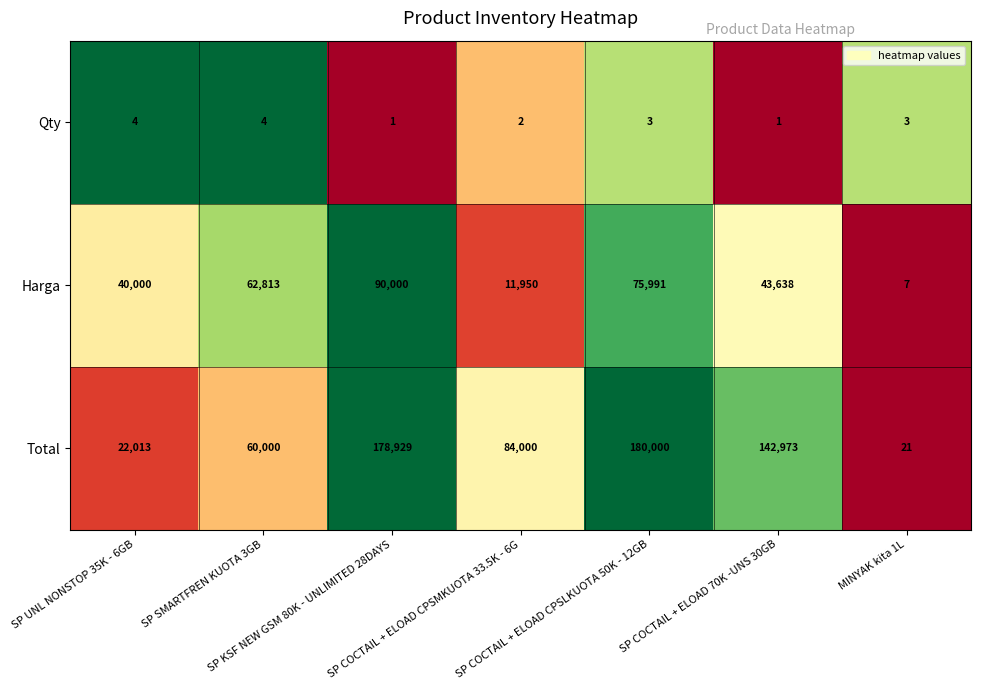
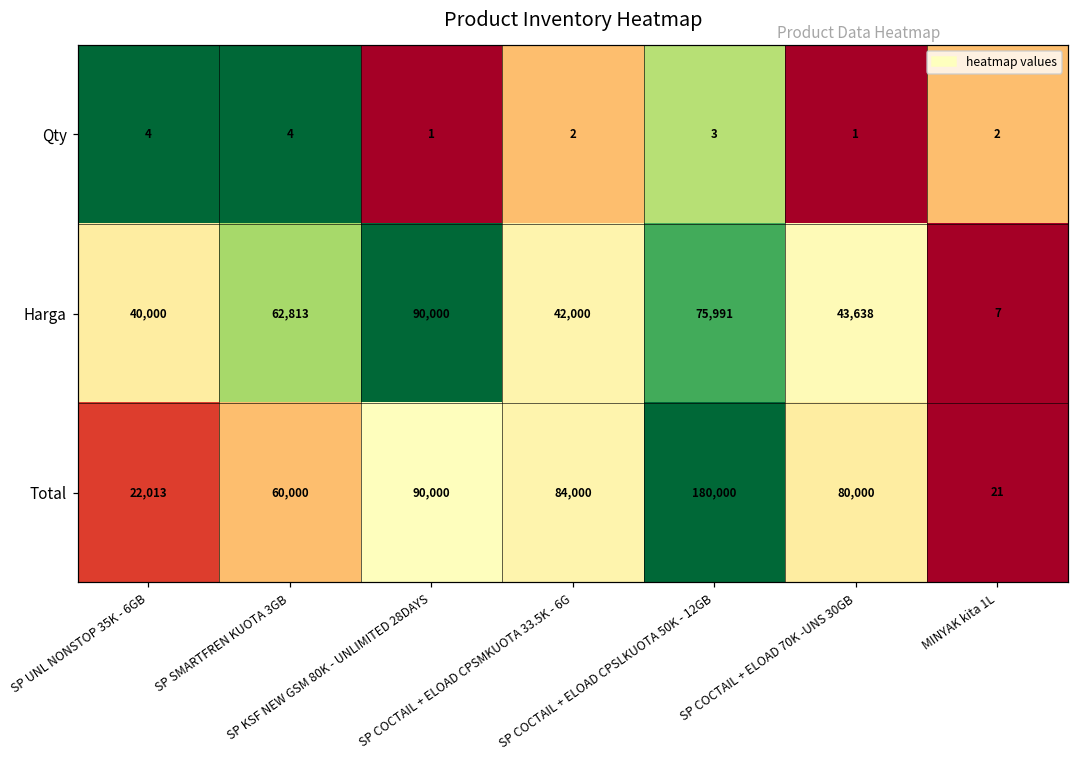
Qty, MINYAK kita 1L: 3 -> 2
Harga, SP COCTAIL + ELOAD CPSMKUOTA 33.5K - 6G: 11,950 -> 42,000
Total, SP KSF NEW GSM 80K - UNLIMITED 28DAYS: 178,929 -> 90,000
Total, SP COCTAIL + ELOAD 70K -UNS 30GB: 142,973 -> 80,000
